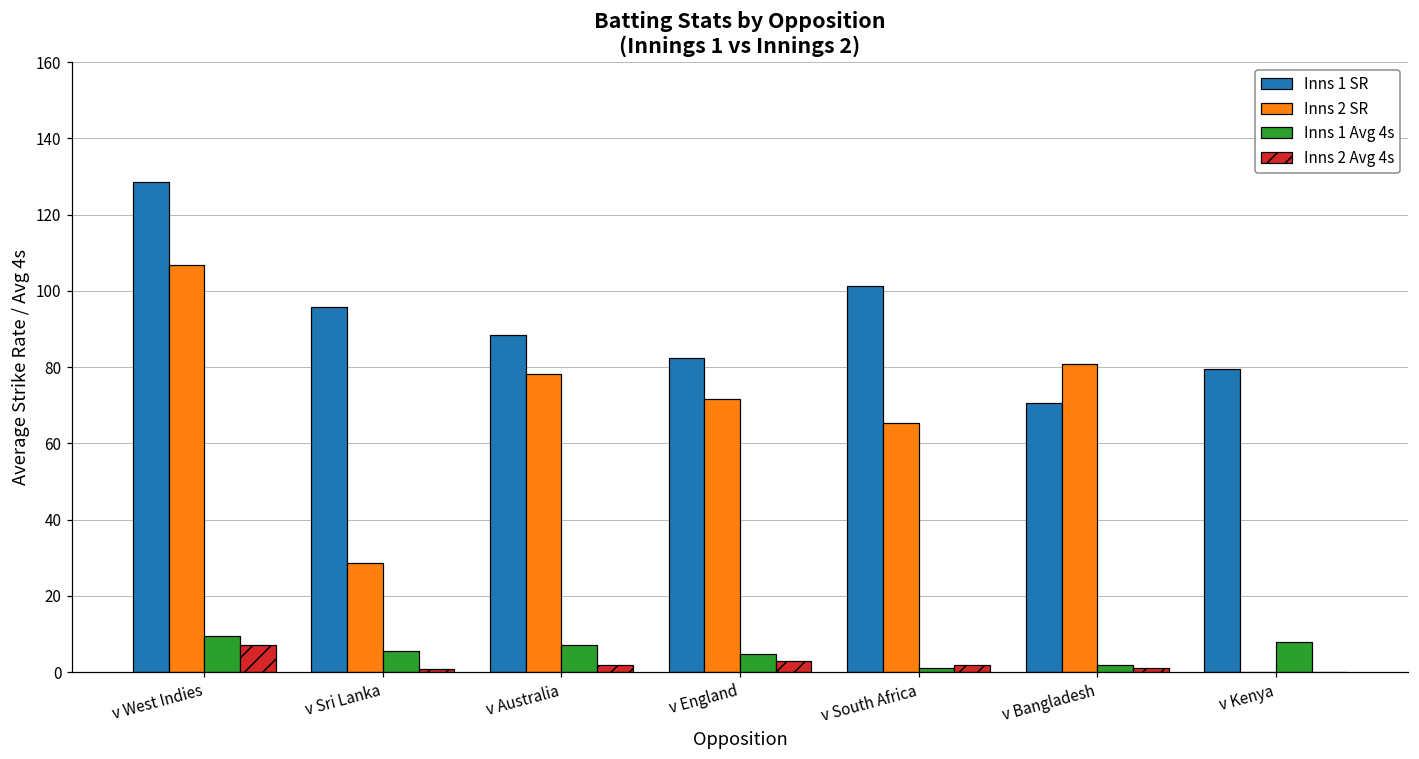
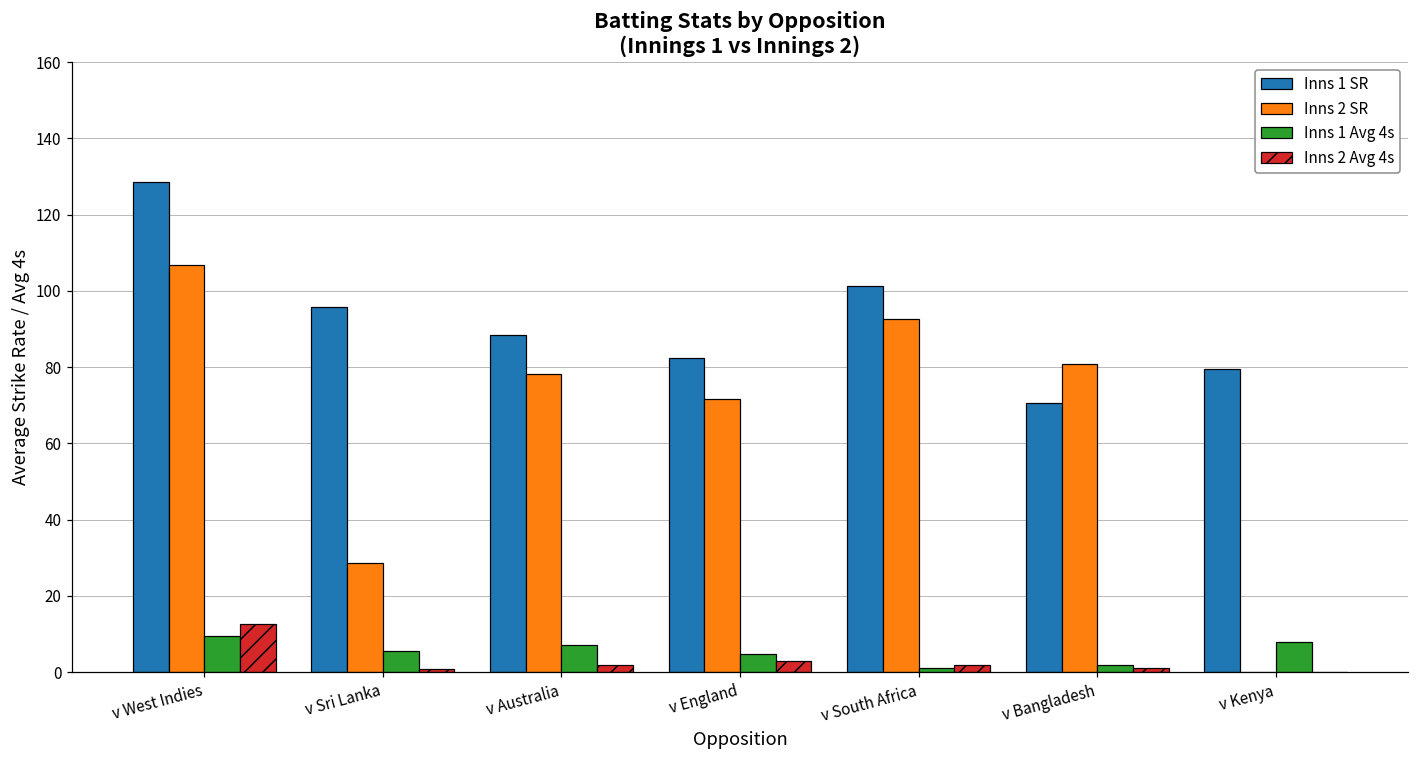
Inns 2 Avg 4s, v West Indies: 7 -> 13
Inns 2 SR, v South Africa: 65 -> 93
